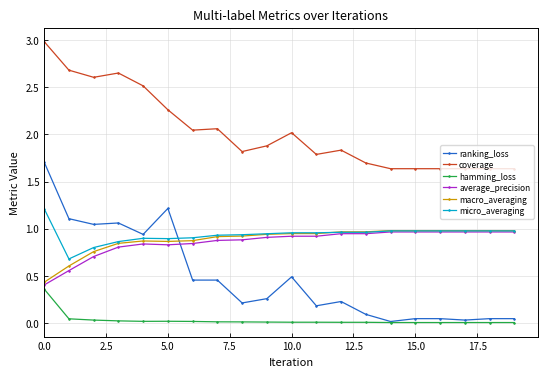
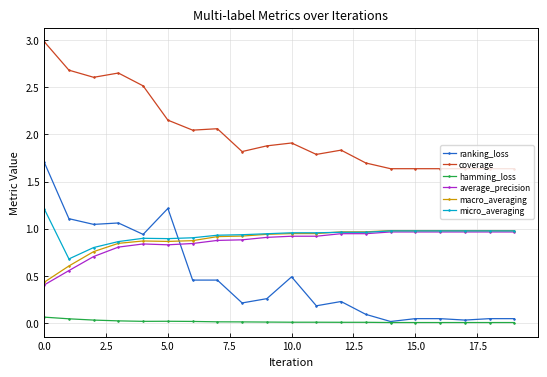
hamming_loss, 0.0: 0.4 -> 0.1
coverage, 5.0: 2.3 -> 2.2
coverage, 10.0: 2.0 -> 1.9
